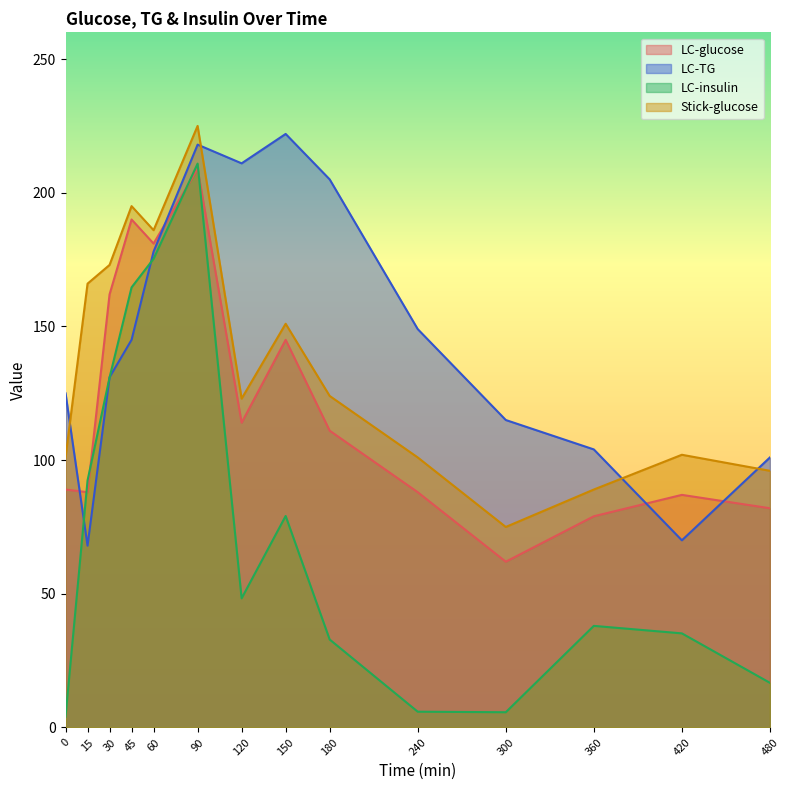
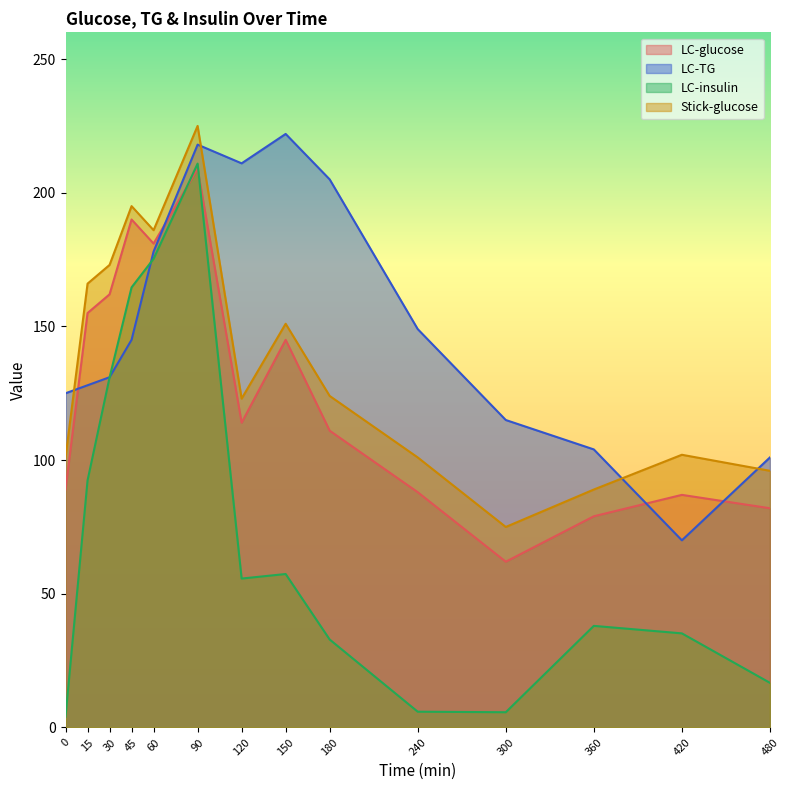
LC-glucose, 15: 88 -> 155
LC-TG, 15: 68 -> 128
LC-insulin, 120: 48 -> 56
LC-insulin, 150: 79 -> 57
